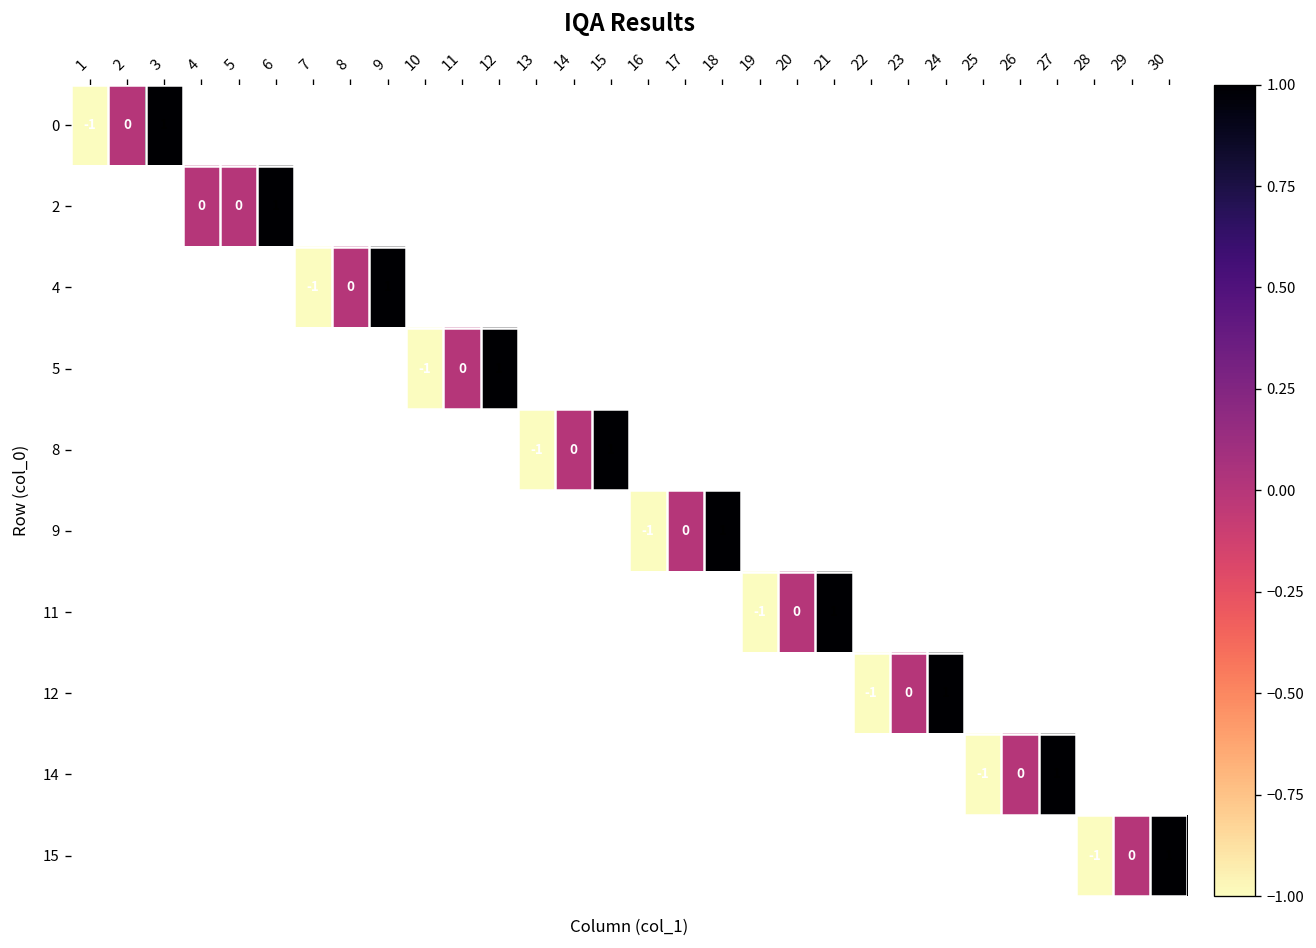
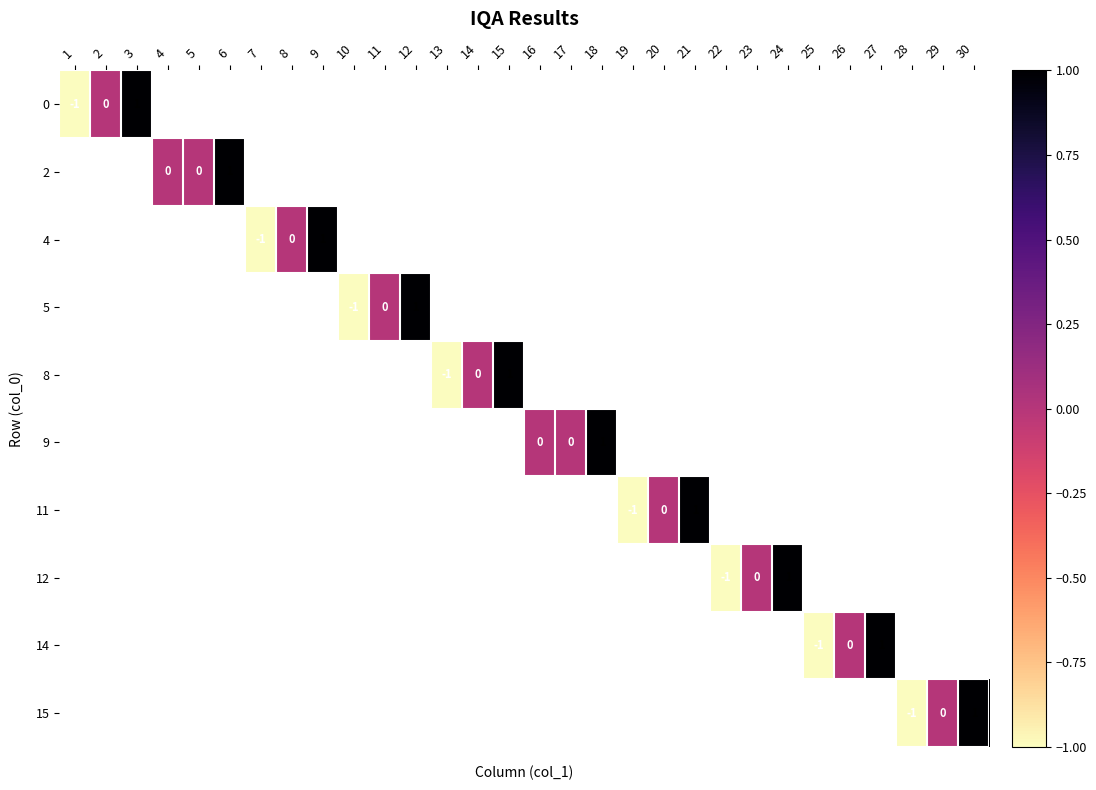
9, 16: -1 -> 0
